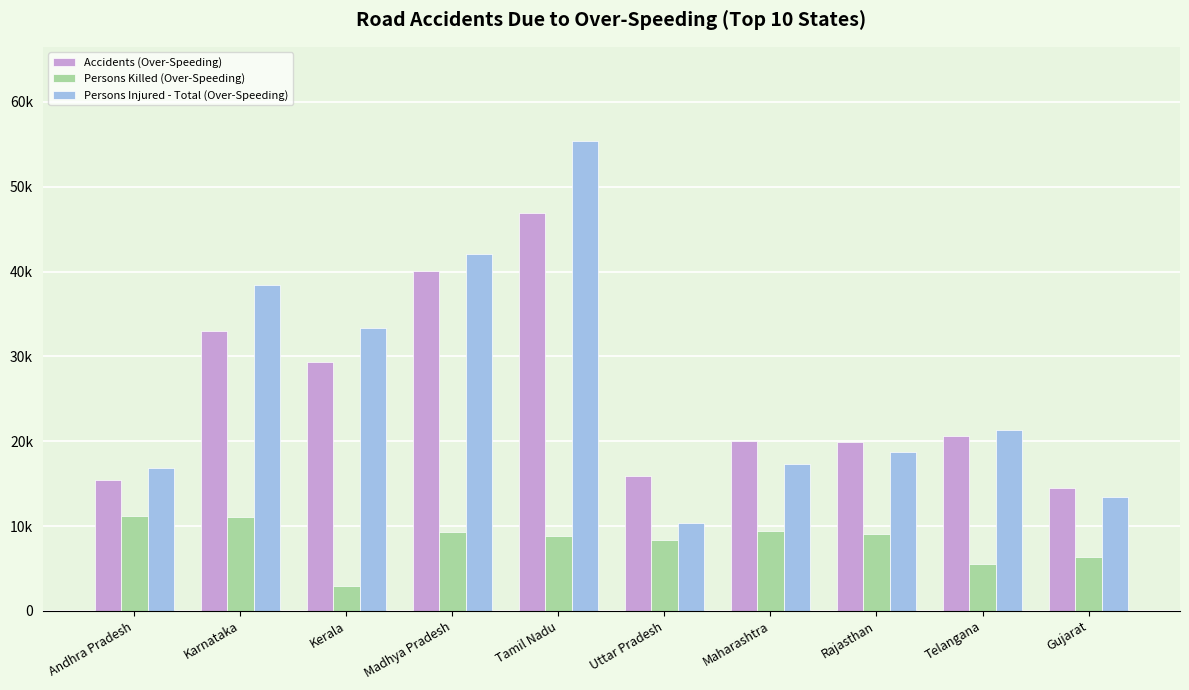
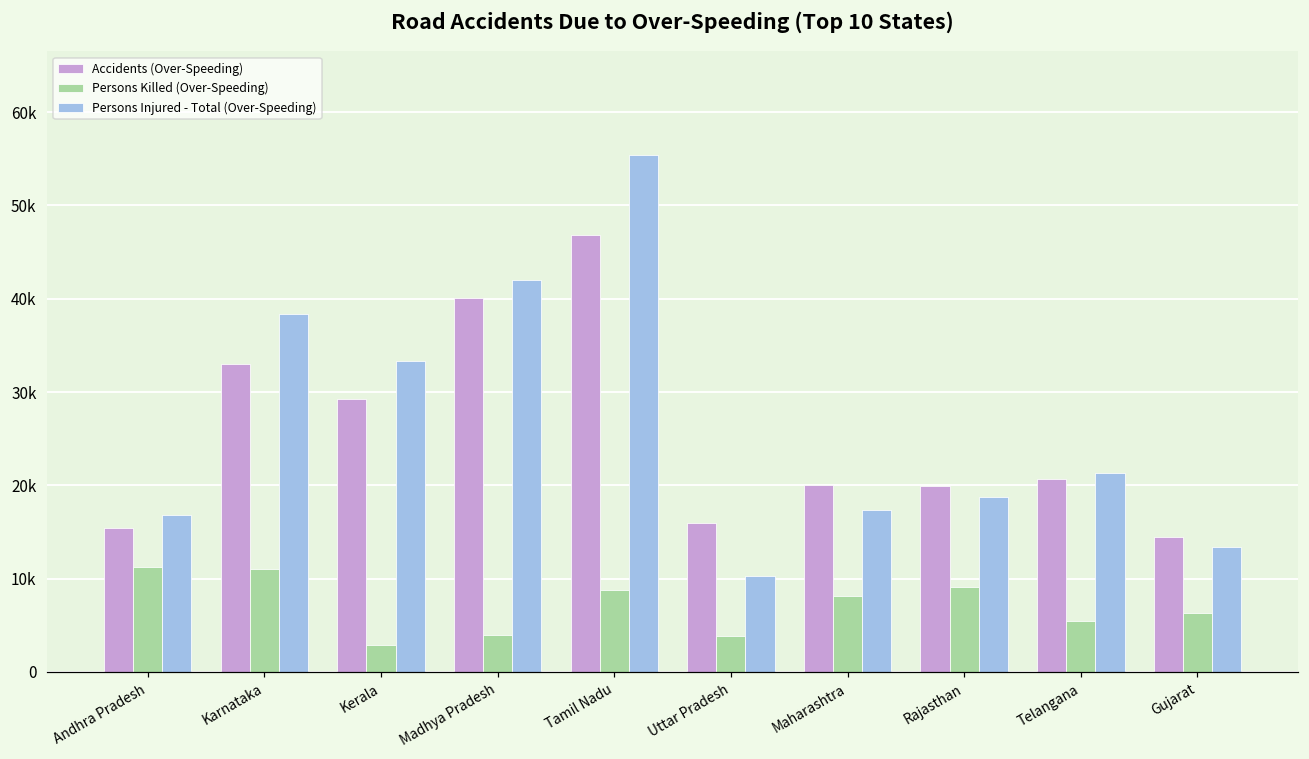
Persons Killed (Over-Speeding), Madhya Pradesh: 9000 -> 4000
Persons Killed (Over-Speeding), Uttar Pradesh: 8000 -> 4000
Persons Killed (Over-Speeding), Maharashtra: 9000 -> 8000
